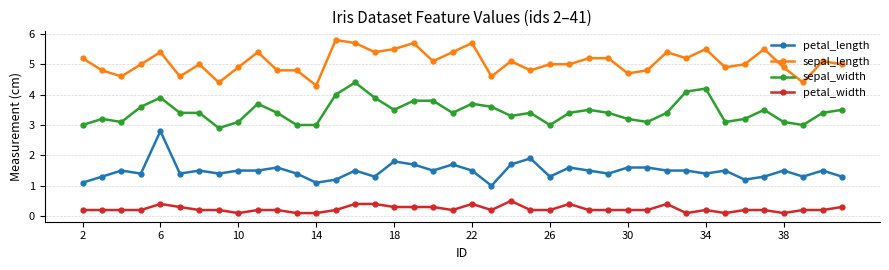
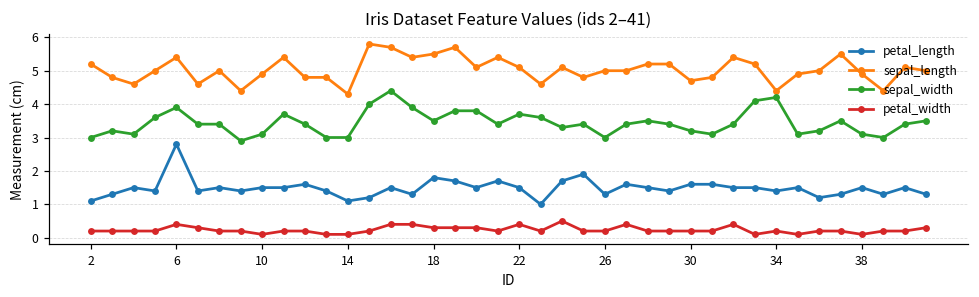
sepal_length, 22: 5.7 -> 5.1
sepal_length, 34: 5.5 -> 4.4
